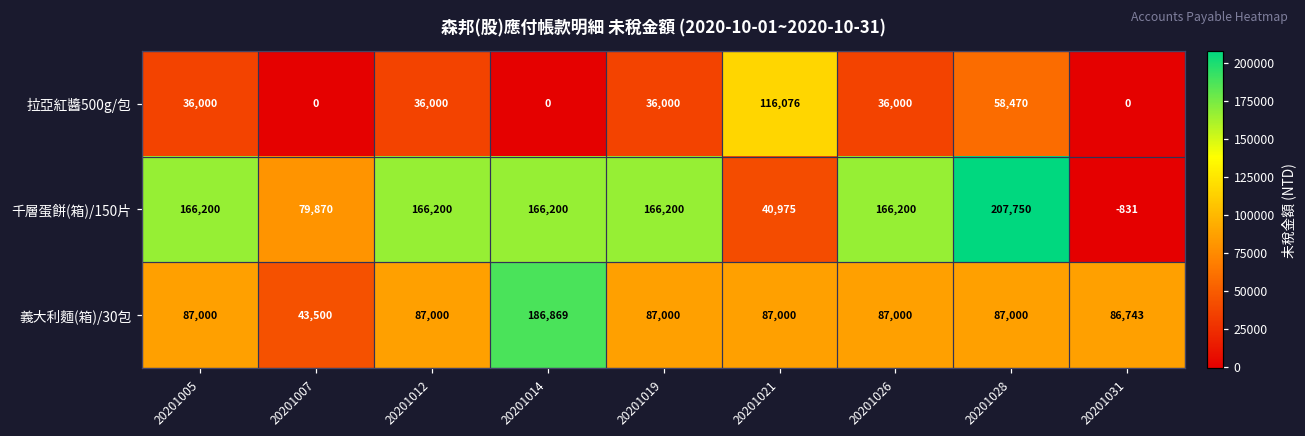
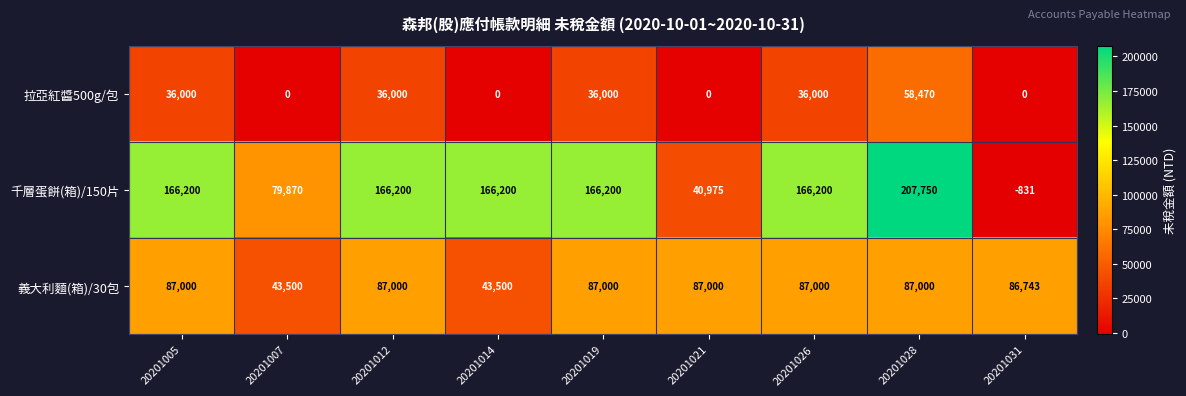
拉亞紅醬500g/包, 20201021: 116,076 -> 0
義大利麵(箱)/30包, 20201014: 186,869 -> 43,500
